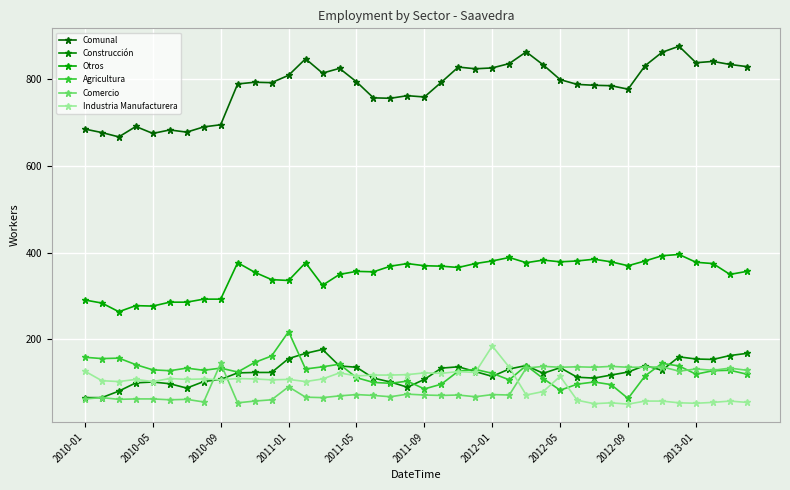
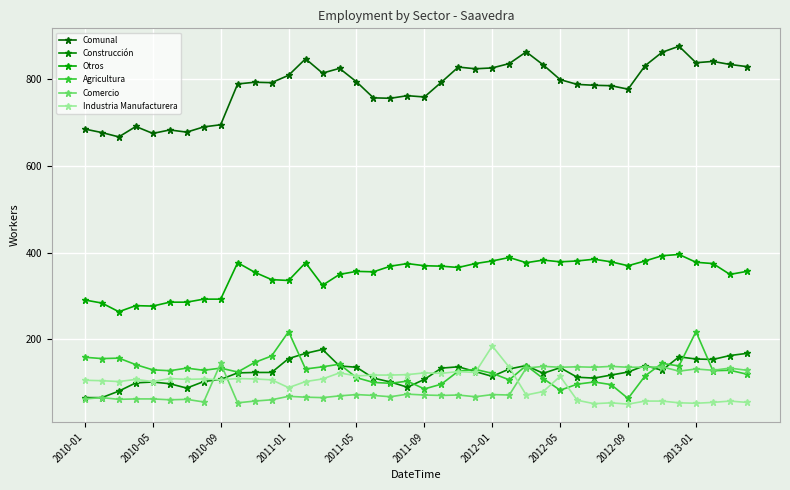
Industria Manufacturera, 2010-01: 130 -> 110
Comercio, 2011-01: 90 -> 70
Industria Manufacturera, 2011-01: 110 -> 90
Agricultura, 2013-01: 120 -> 220
